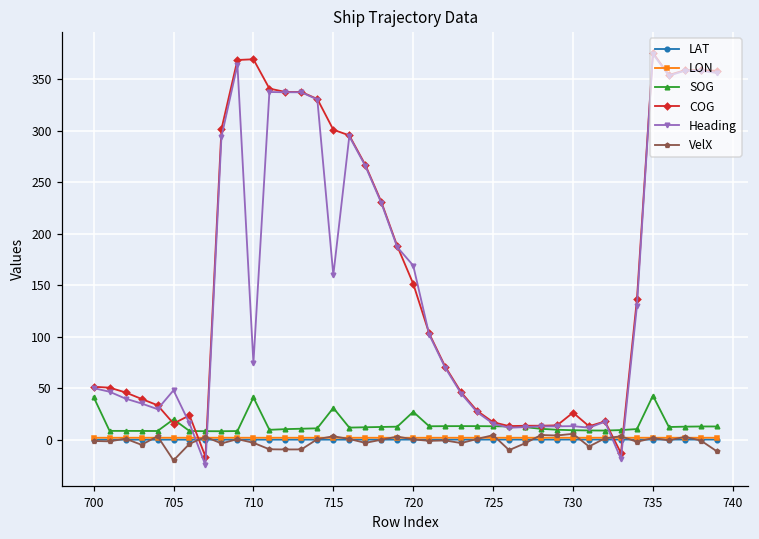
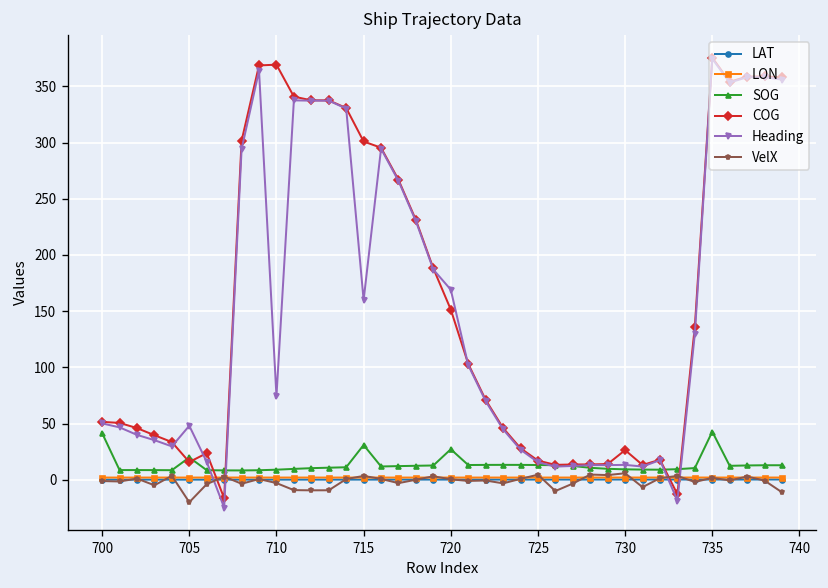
SOG, 710: 40 -> 10
